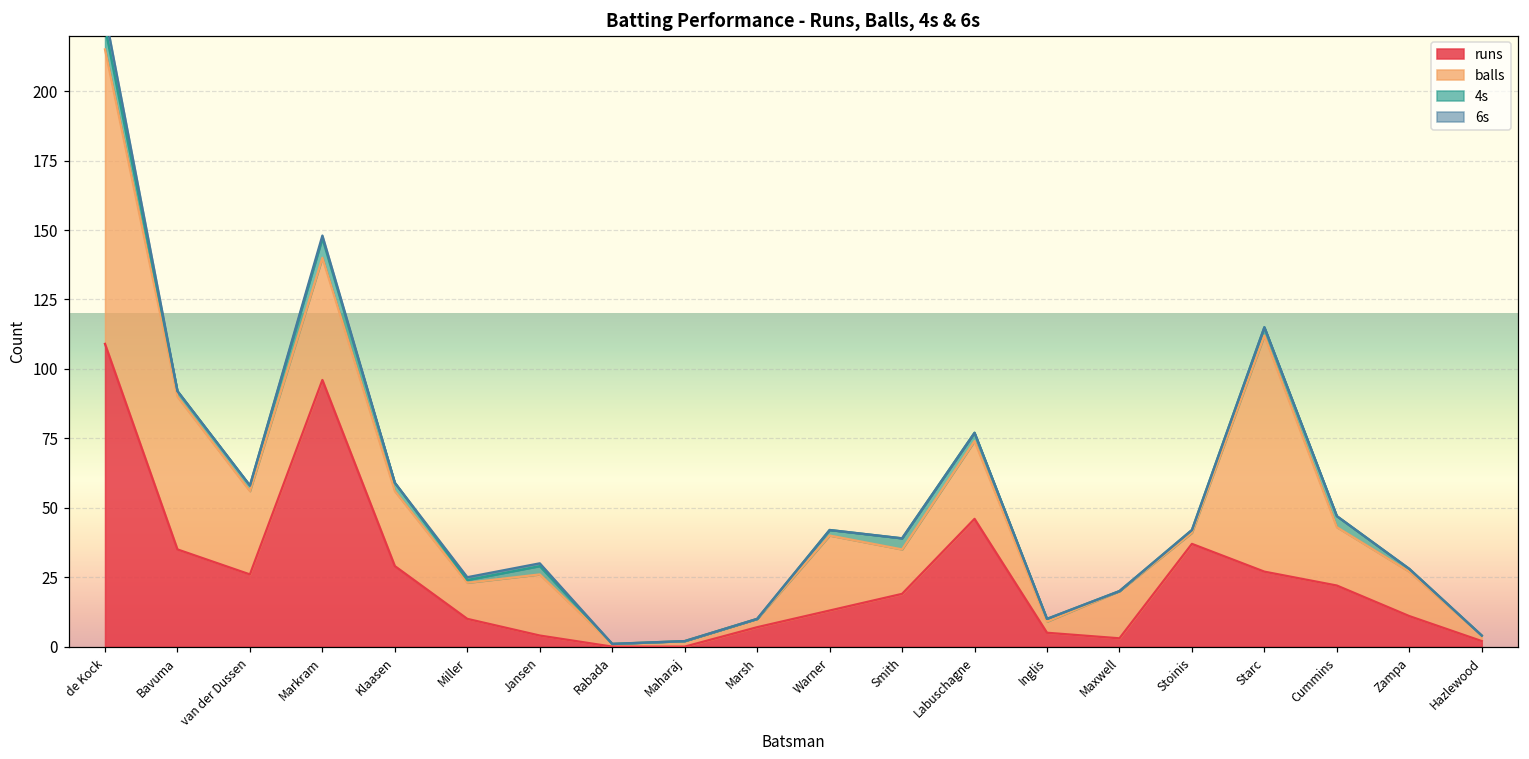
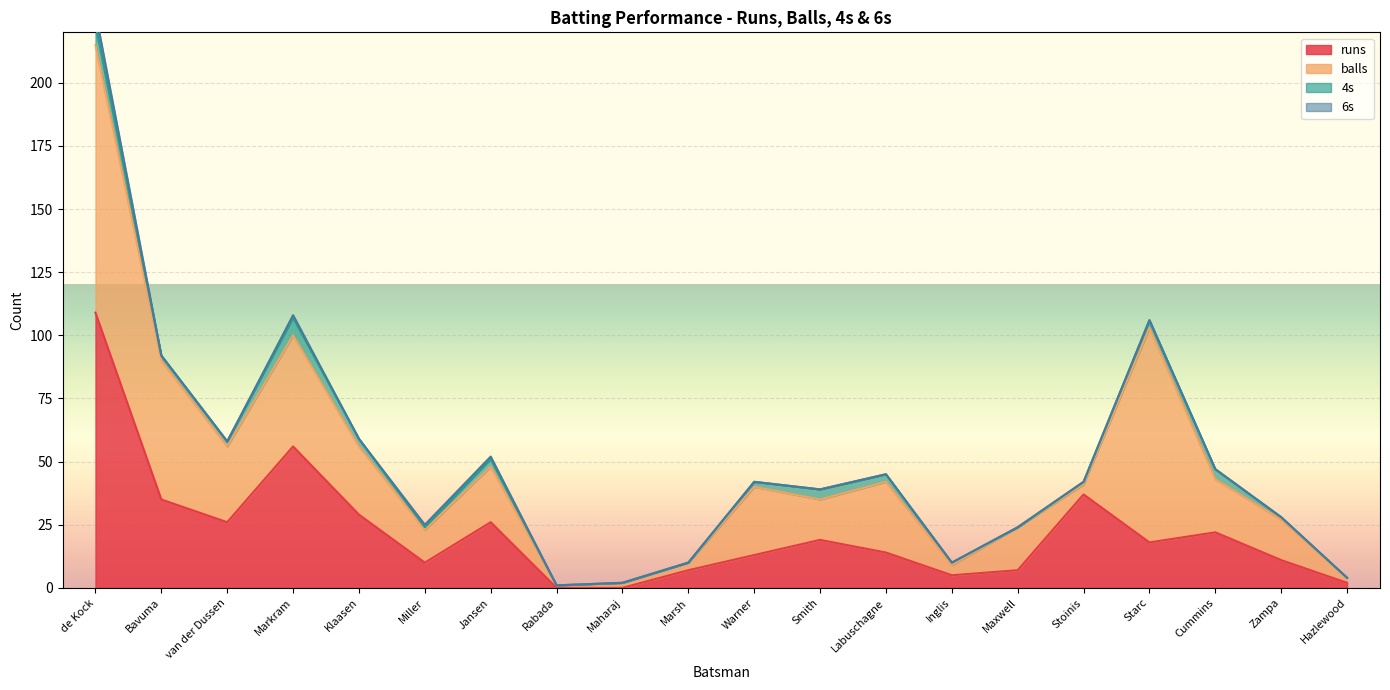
runs, Markram: 96 -> 56
runs, Jansen: 4 -> 26
runs, Labuschagne: 46 -> 14
runs, Maxwell: 3 -> 7
runs, Starc: 27 -> 18
